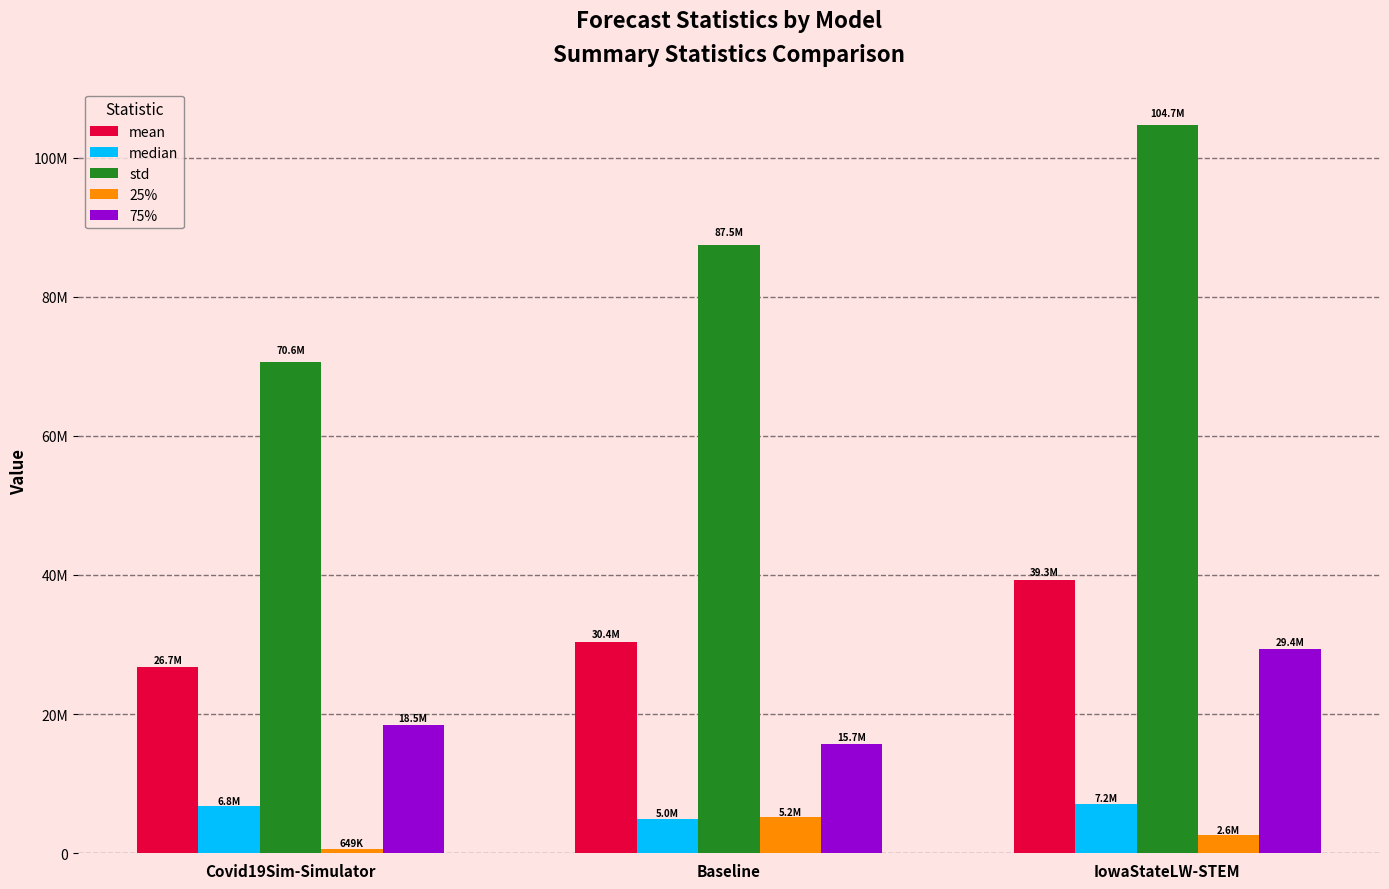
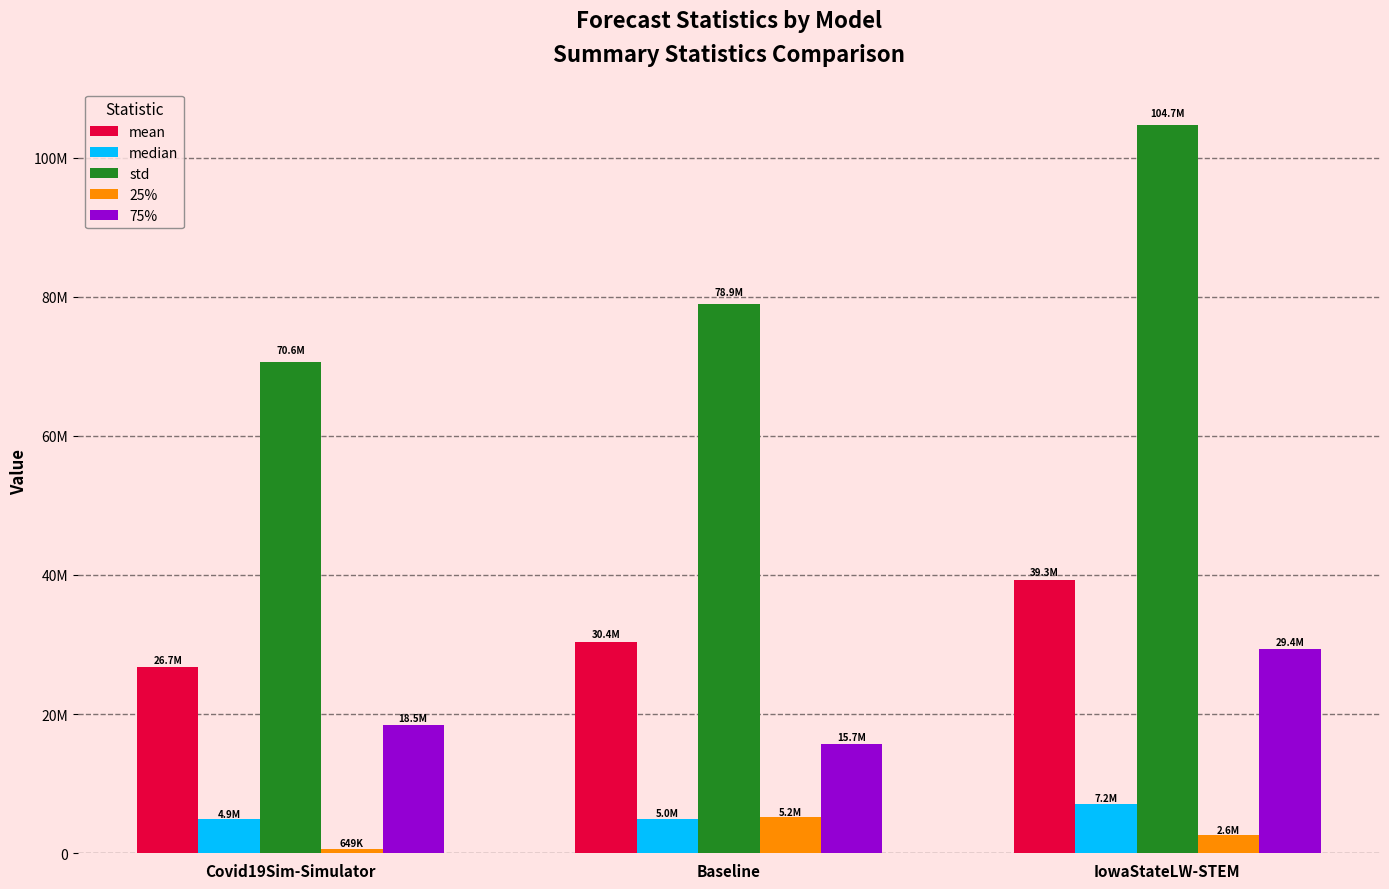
median, Covid19Sim-Simulator: 6.8M -> 4.9M
std, Baseline: 87.5M -> 78.9M
